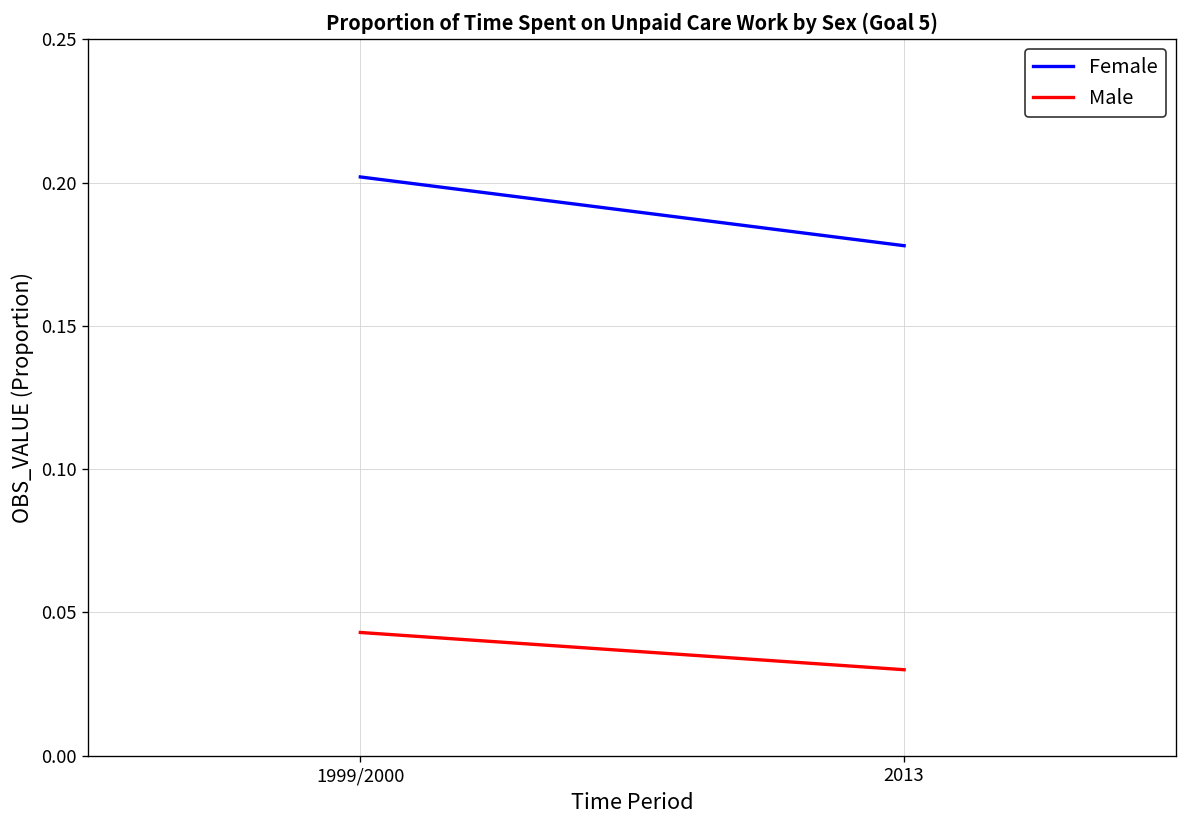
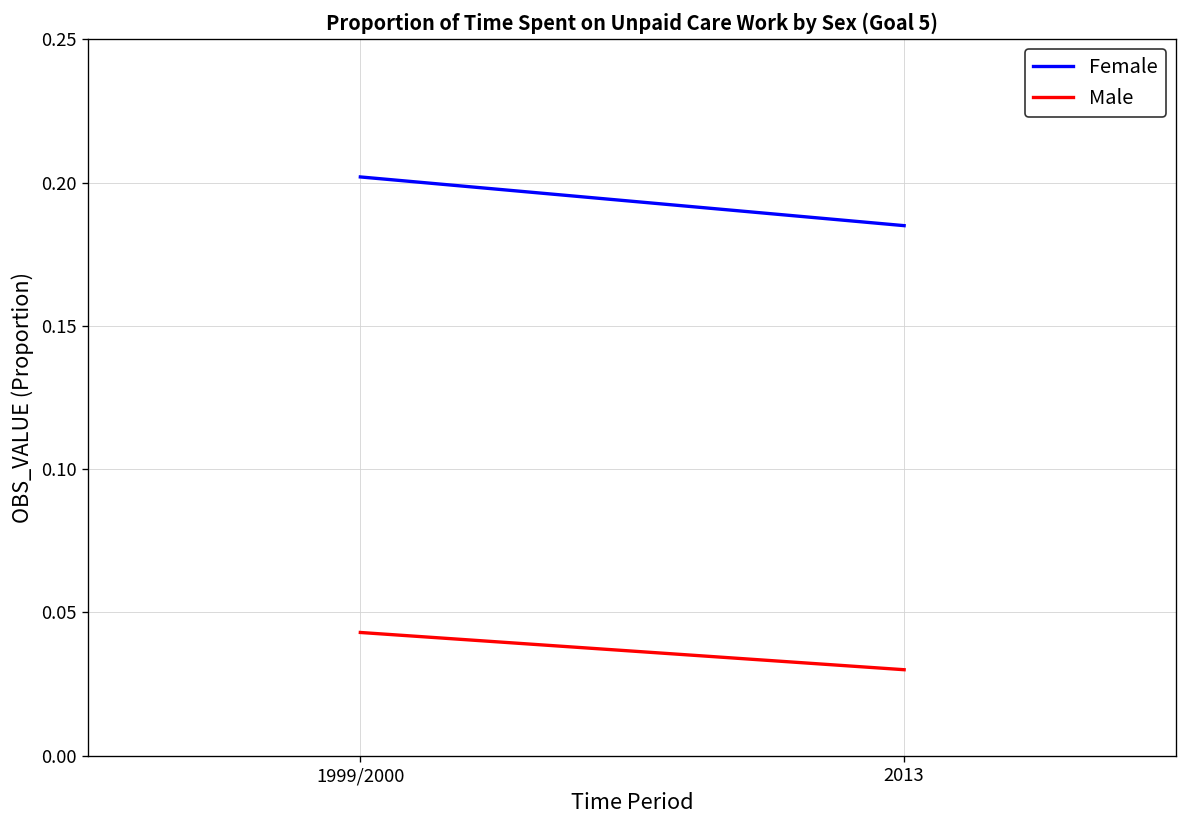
Female, 2013: 0.178 -> 0.185
